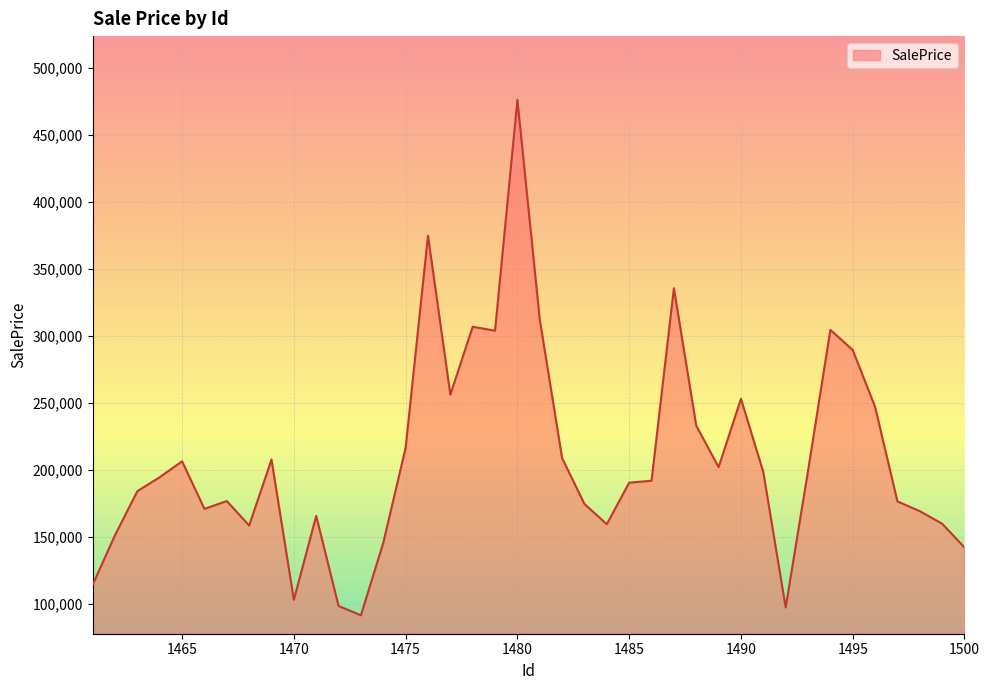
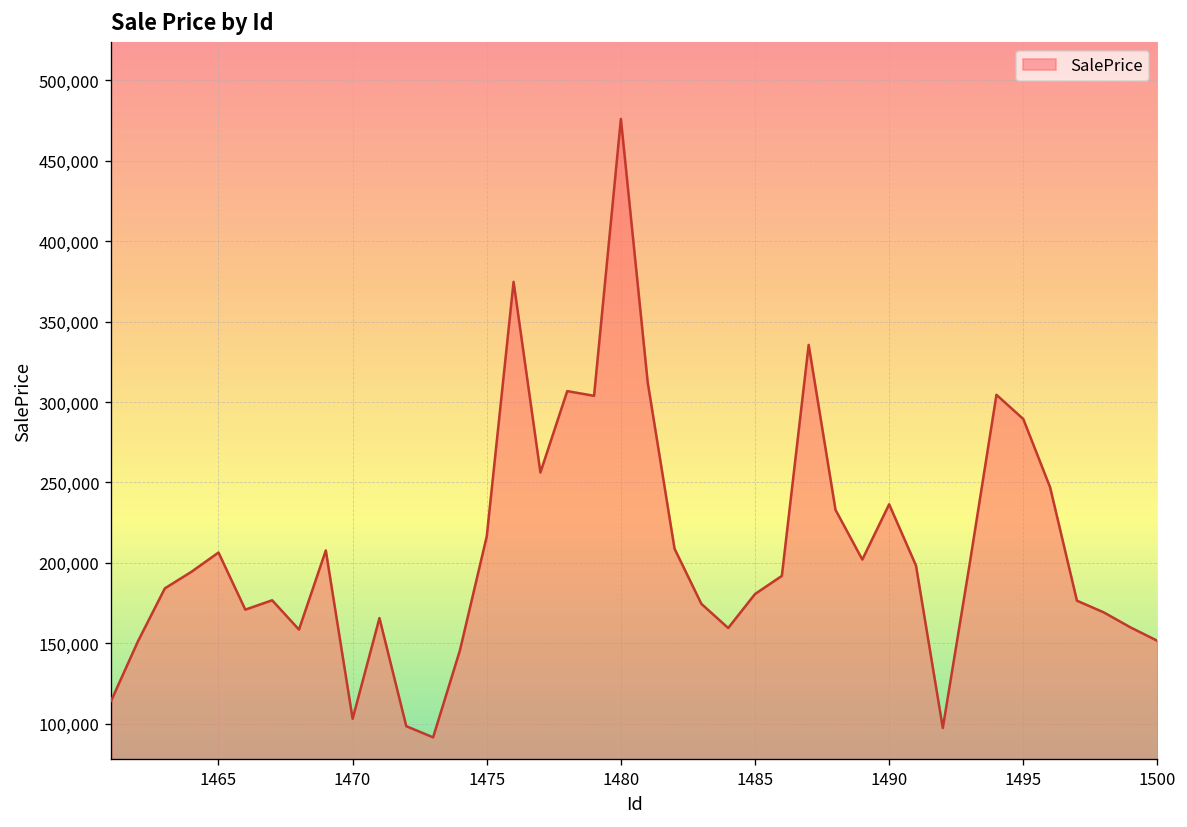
1485: 191,000 -> 181,000
1490: 253,000 -> 236,000
1500: 142,000 -> 152,000
